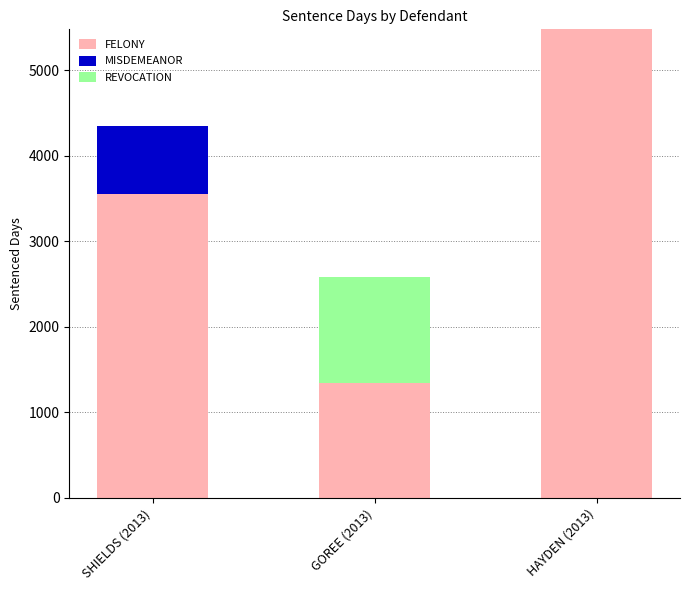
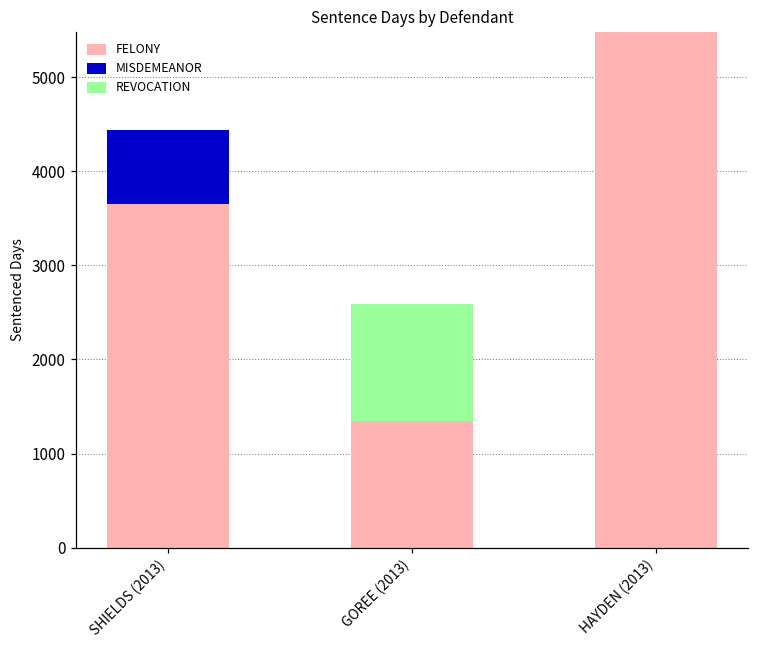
FELONY, SHIELDS (2013): 3600 -> 3700
